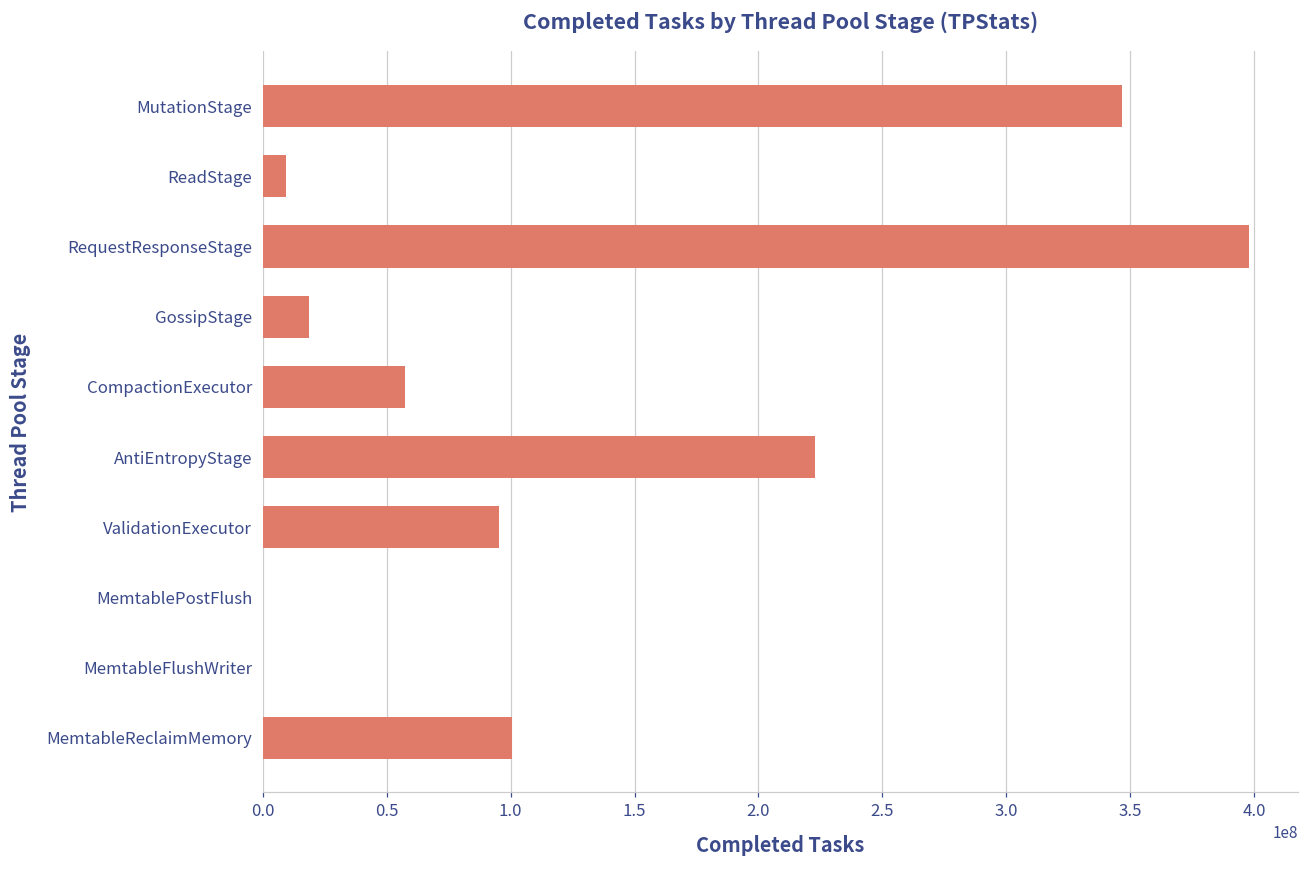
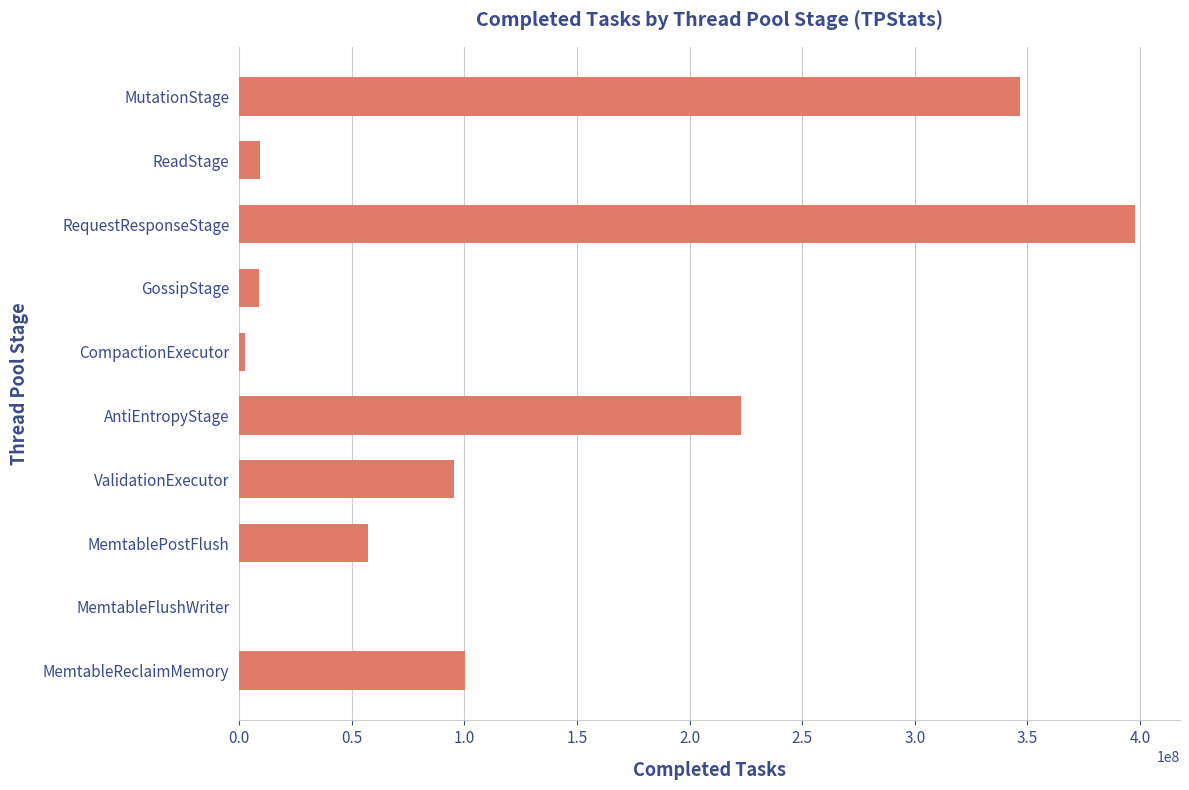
GossipStage: 19000000 -> 9000000
CompactionExecutor: 57000000 -> 3000000
MemtablePostFlush: 0 -> 57000000
